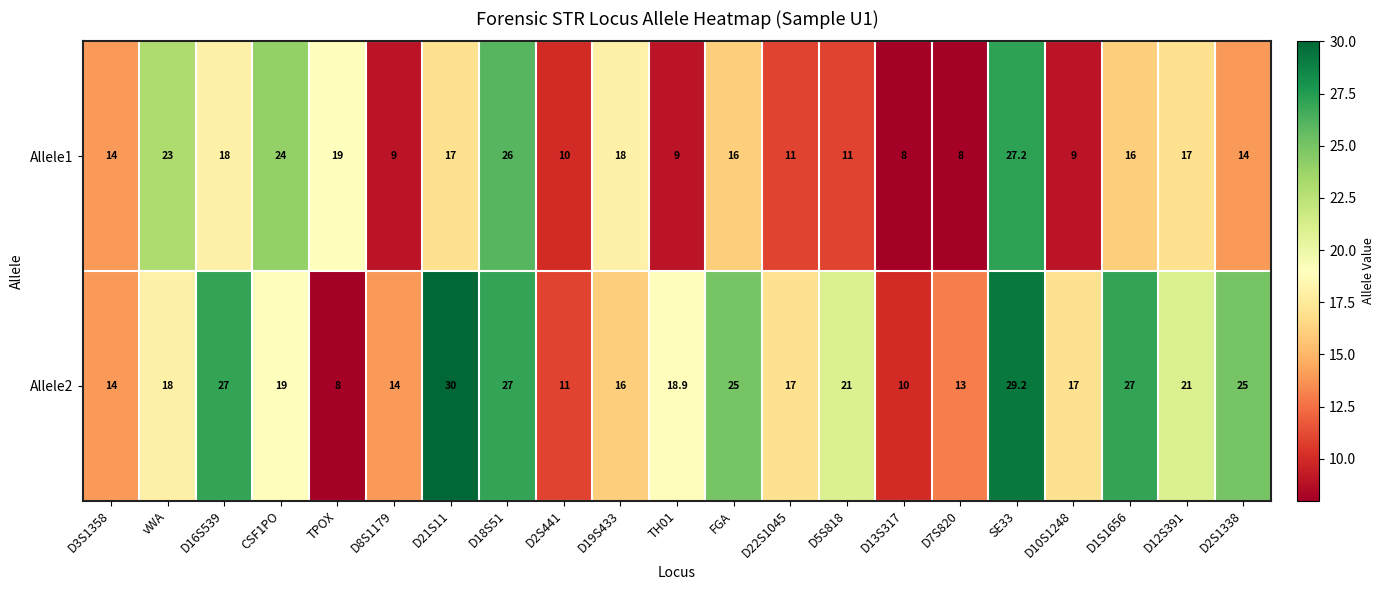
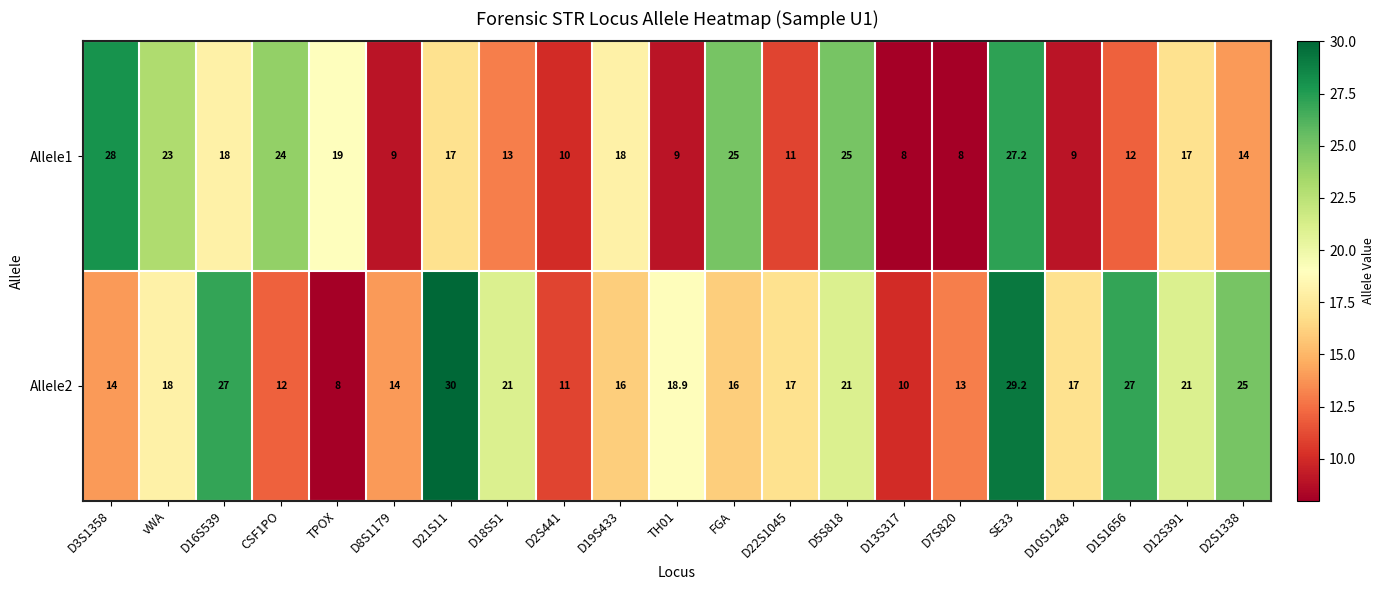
Allele1, D3S1358: 14 -> 28
Allele1, D18S51: 26 -> 13
Allele1, FGA: 16 -> 25
Allele1, D5S818: 11 -> 25
Allele1, D1S1656: 16 -> 12
Allele2, CSF1PO: 19 -> 12
Allele2, D18S51: 27 -> 21
Allele2, FGA: 25 -> 16
